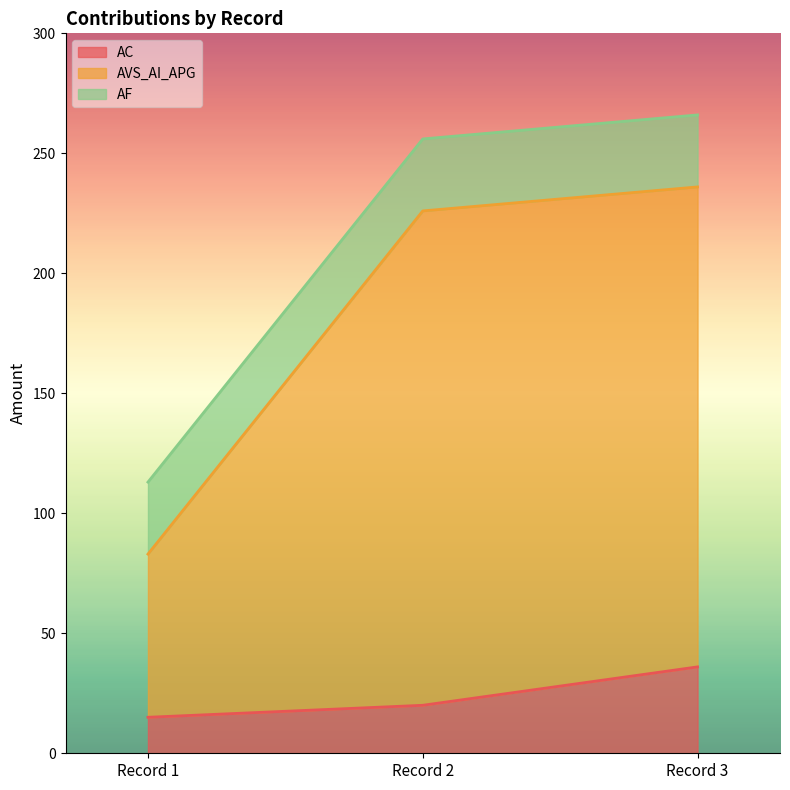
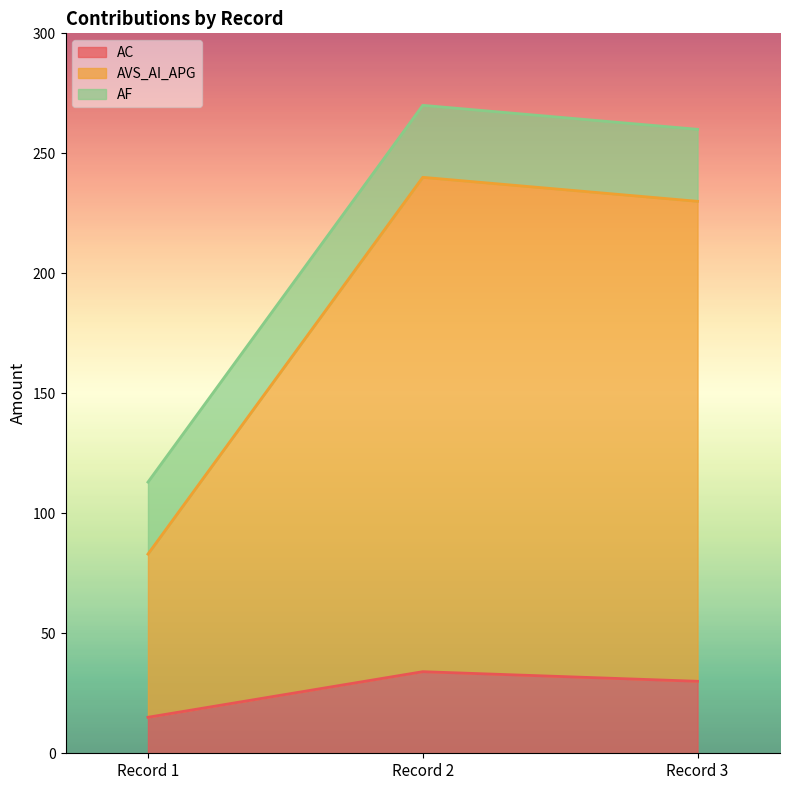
AC, Record 2: 20 -> 34
AC, Record 3: 36 -> 30
